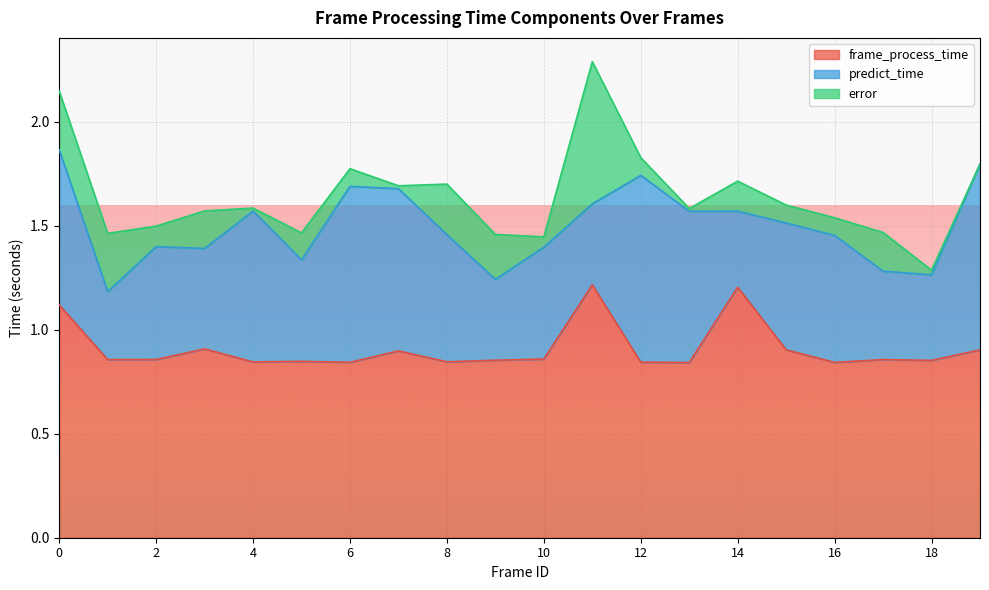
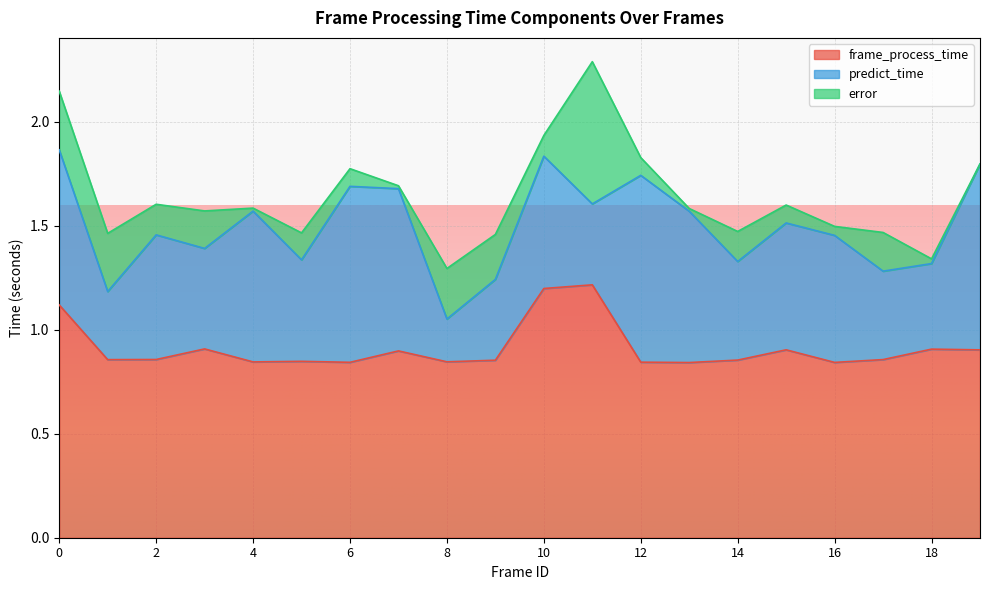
predict_time, 2: 0.54 -> 0.60
error, 2: 0.10 -> 0.15
predict_time, 8: 0.61 -> 0.21
frame_process_time, 10: 0.86 -> 1.20
predict_time, 10: 0.54 -> 0.64
error, 10: 0.05 -> 0.10
frame_process_time, 14: 1.20 -> 0.85
predict_time, 14: 0.37 -> 0.47
error, 16: 0.08 -> 0.04
frame_process_time, 18: 0.85 -> 0.91
